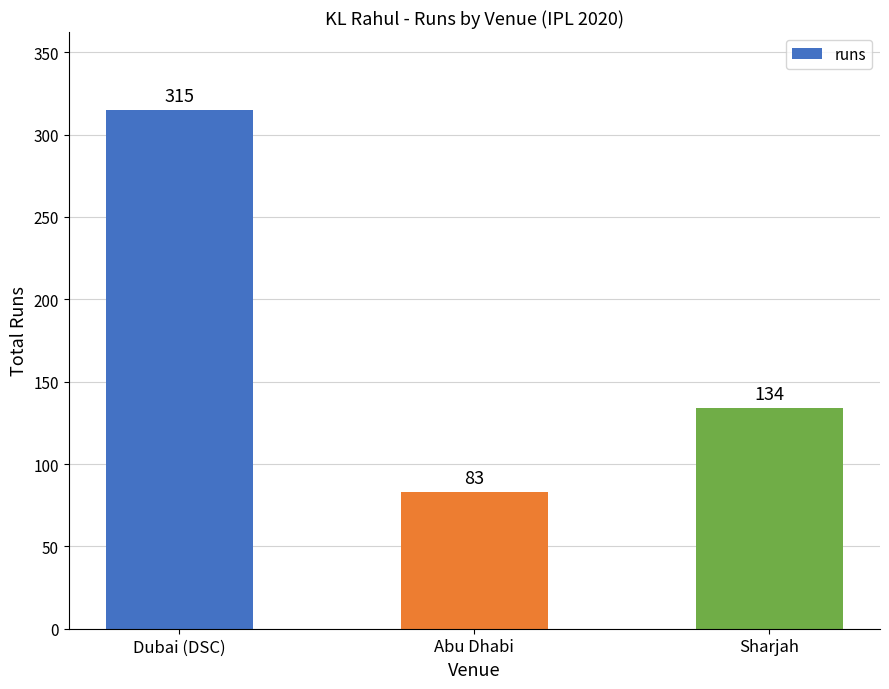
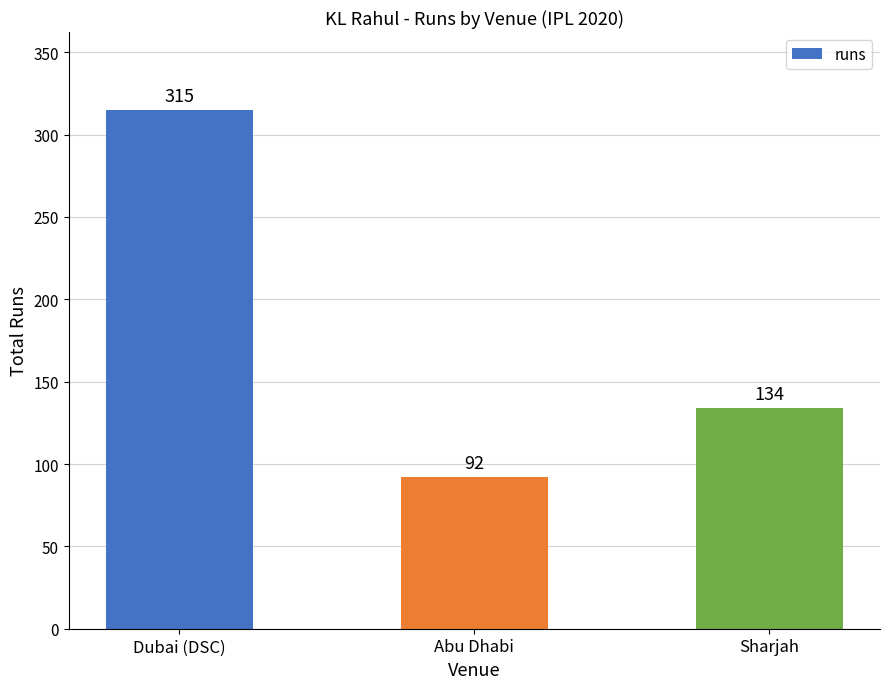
Abu Dhabi: 83 -> 92
